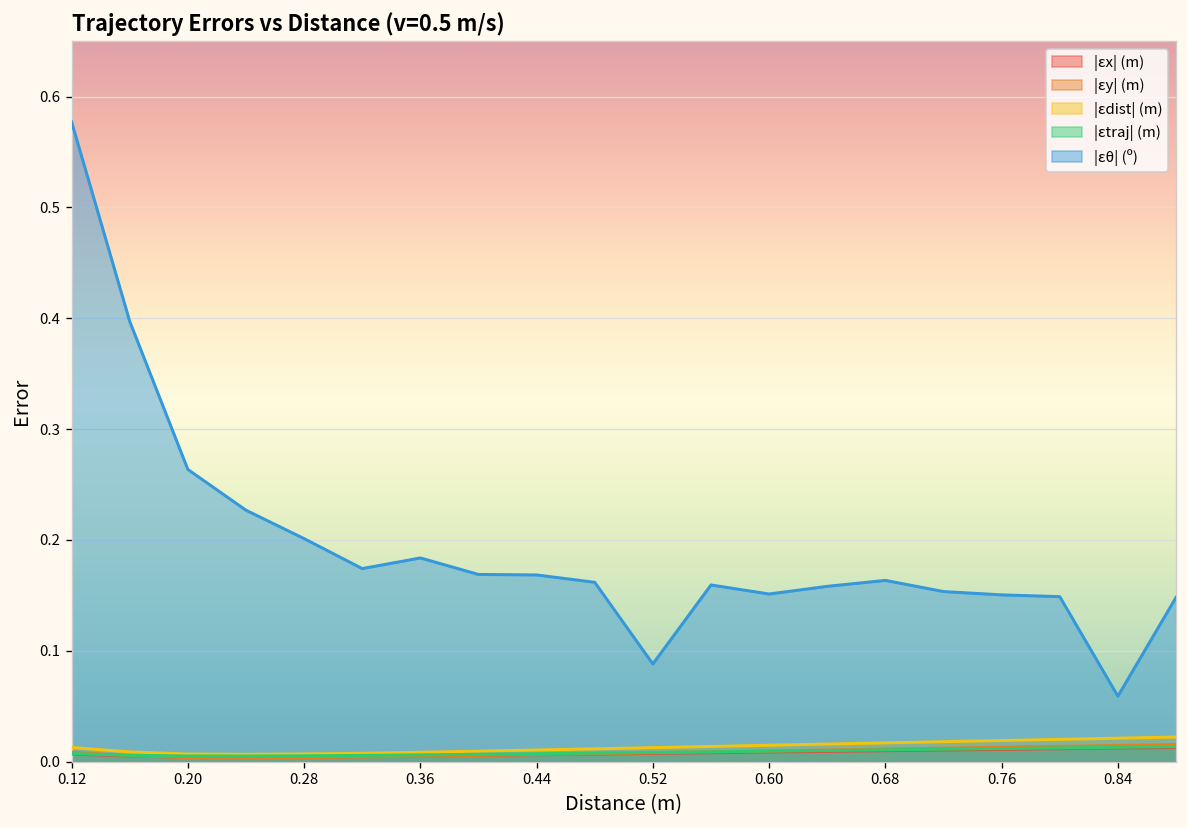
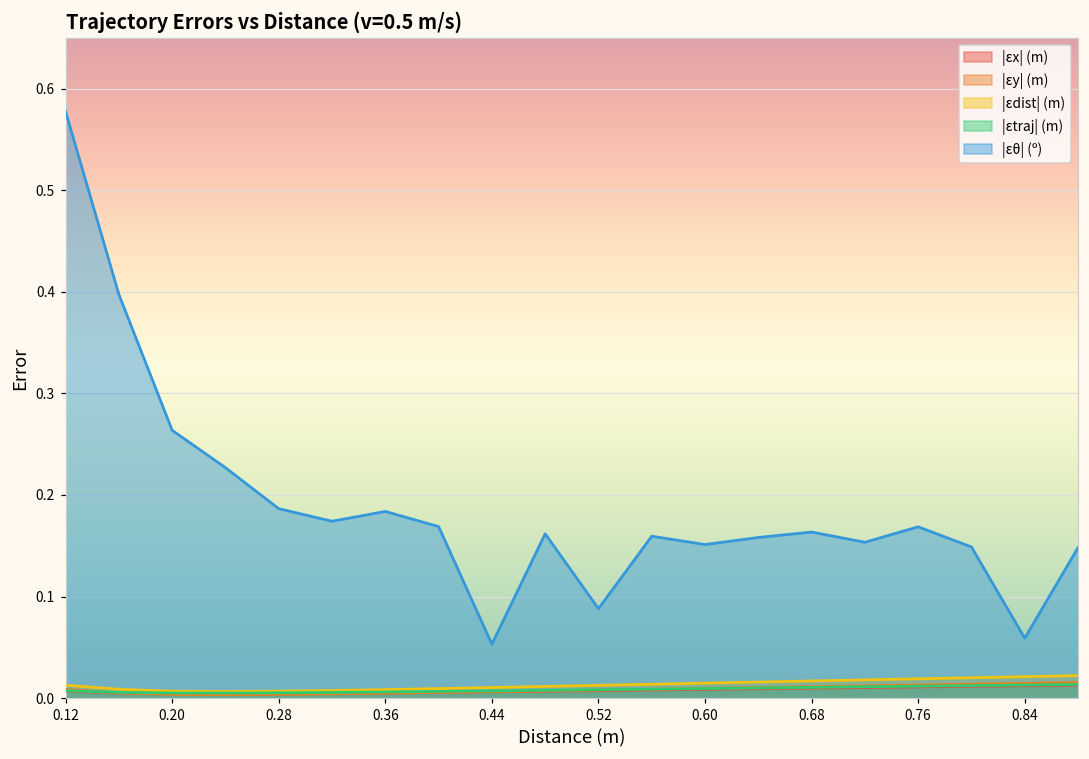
|εθ| (º), 0.28: 0.20 -> 0.19
|εθ| (º), 0.44: 0.17 -> 0.05
|εθ| (º), 0.76: 0.15 -> 0.17
